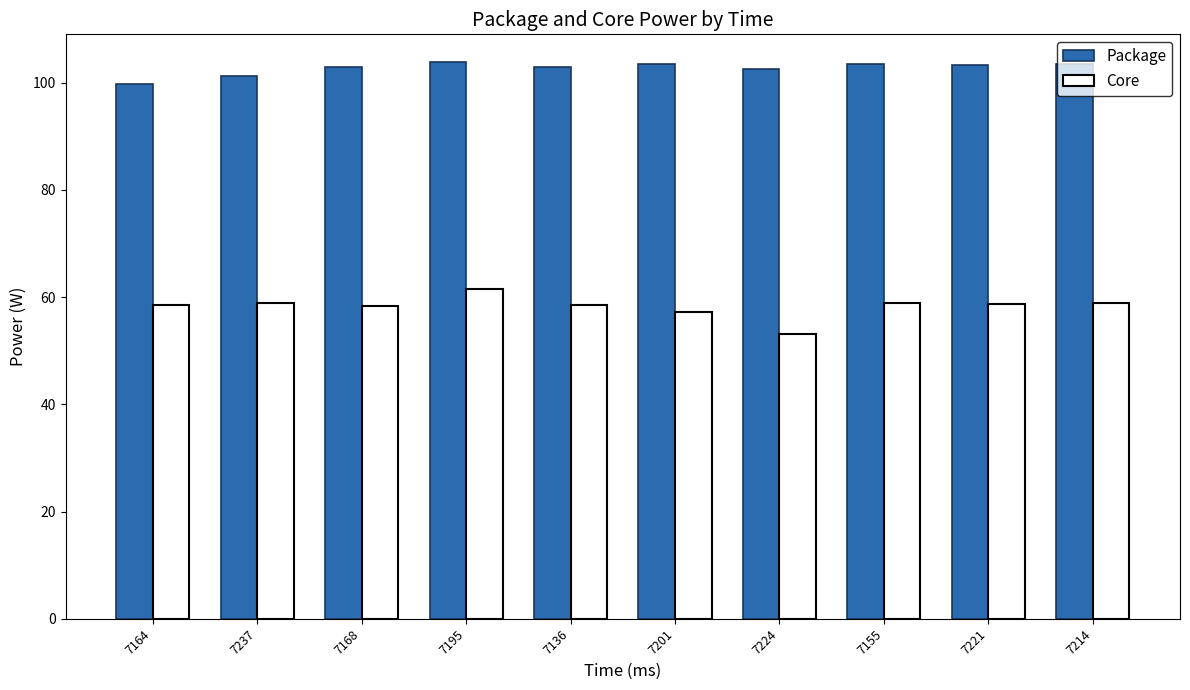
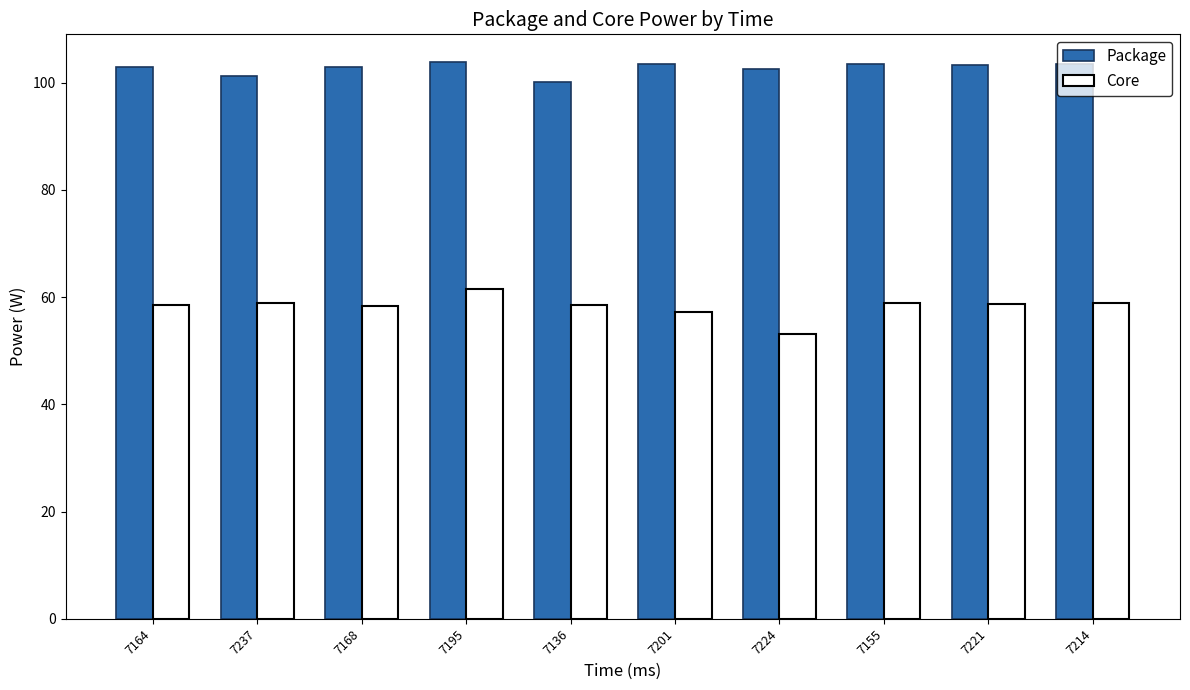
Package, 7164: 100 -> 103
Package, 7136: 103 -> 100
